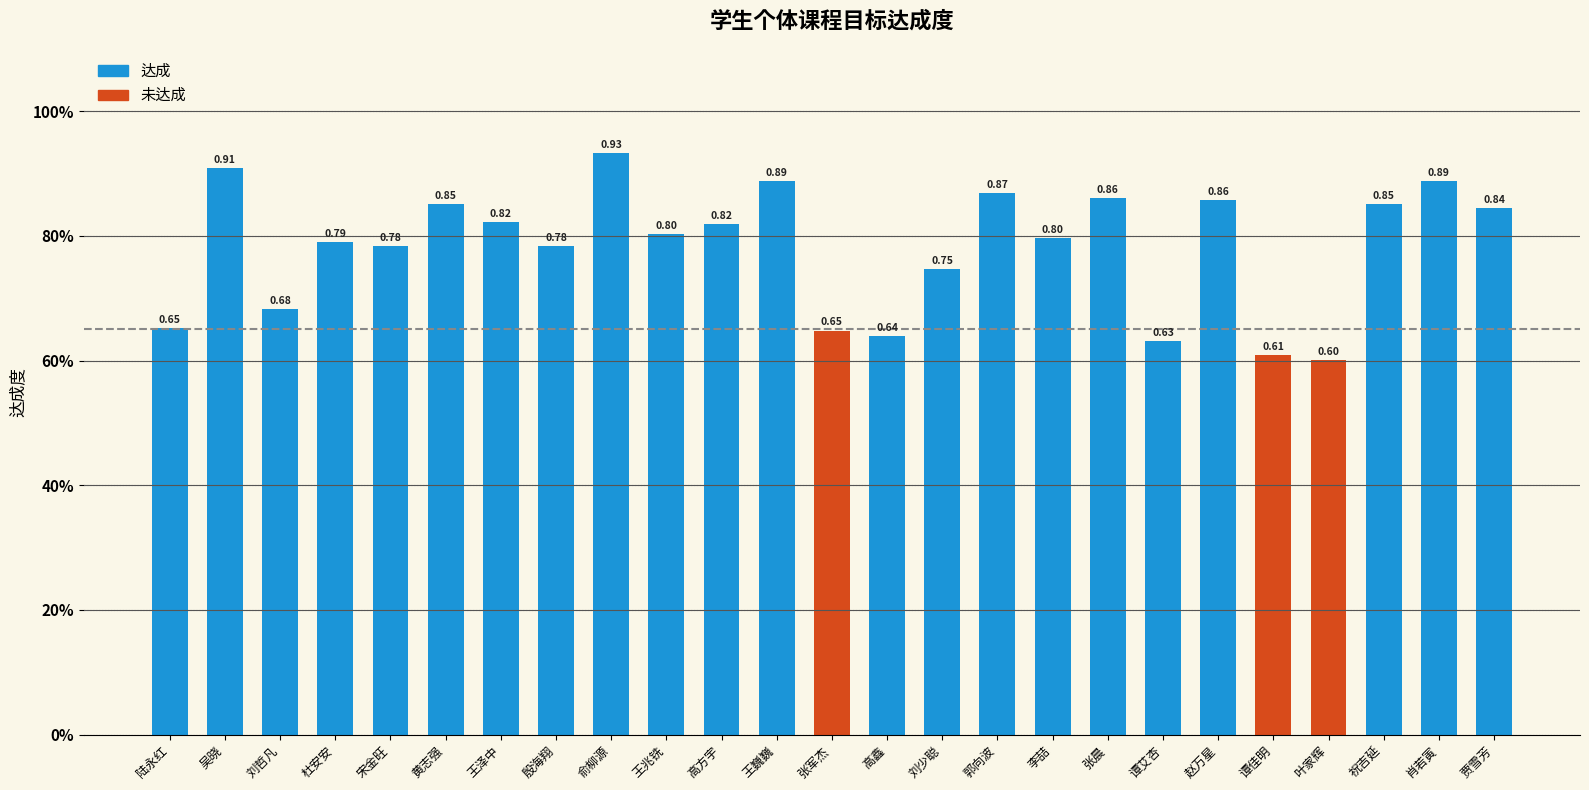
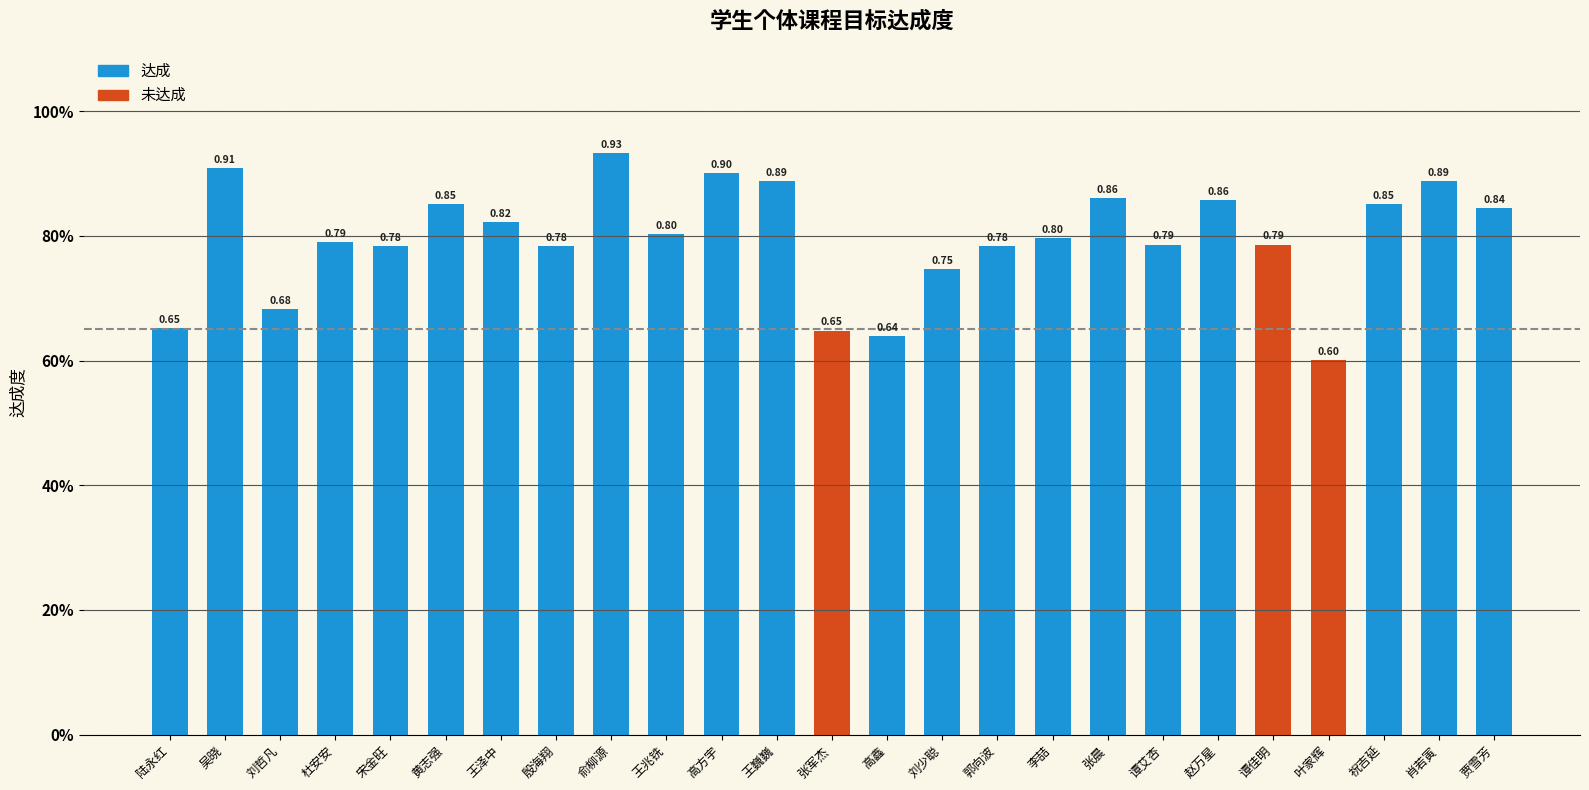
高方宇: 0.82 -> 0.90
郭向波: 0.87 -> 0.78
谭艾杏: 0.63 -> 0.79
谭佳明: 0.61 -> 0.79
